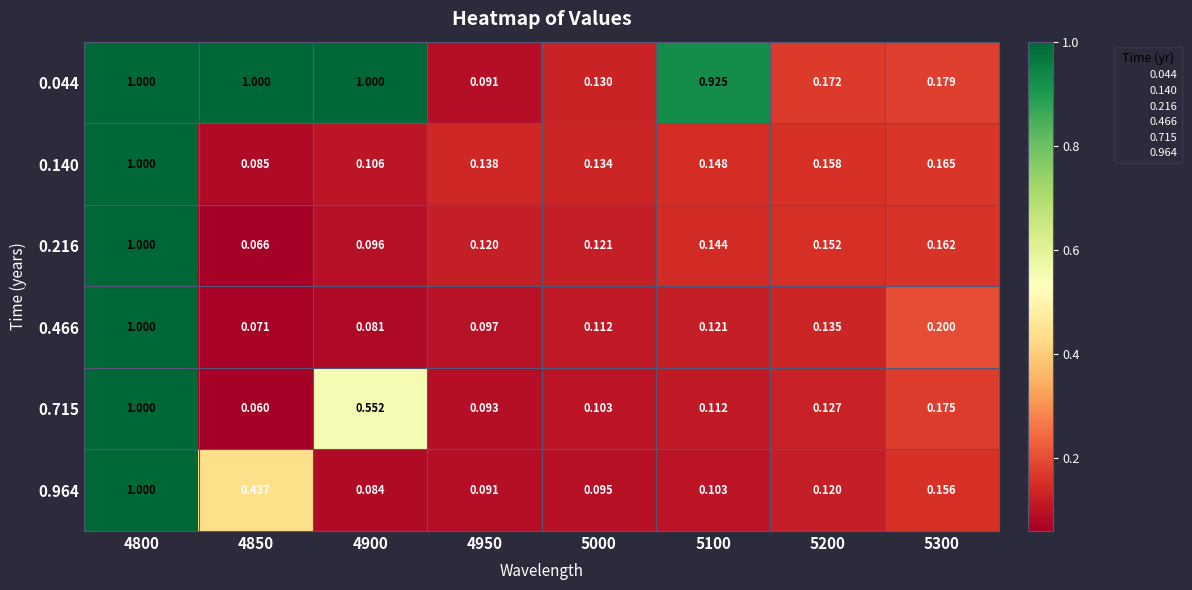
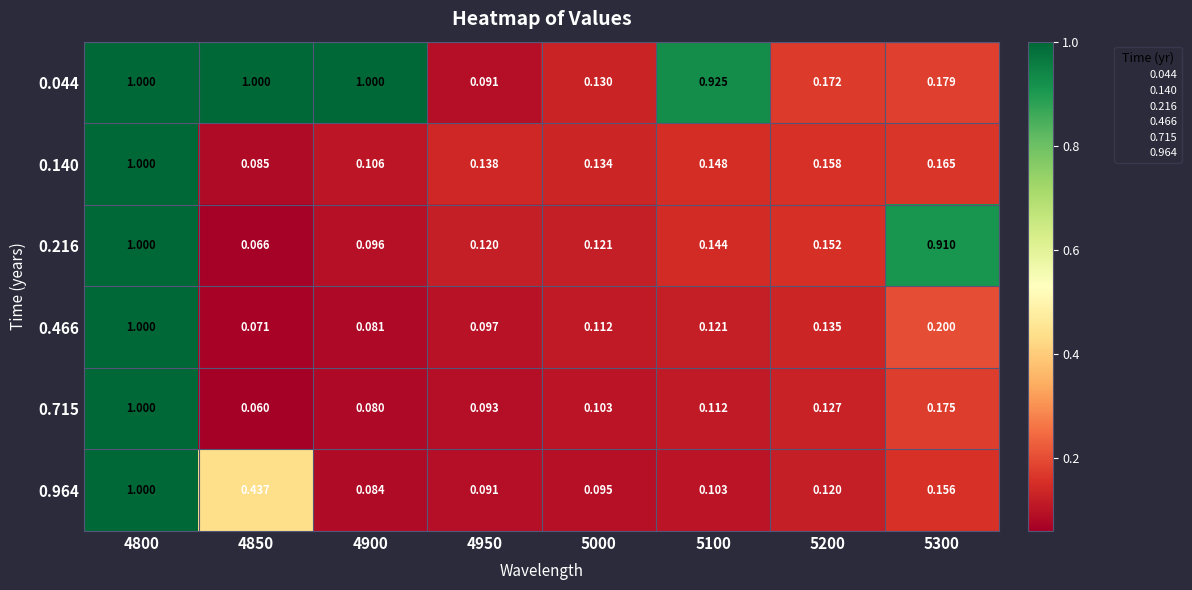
0.216, 5300: 0.162 -> 0.910
0.715, 4900: 0.552 -> 0.080
